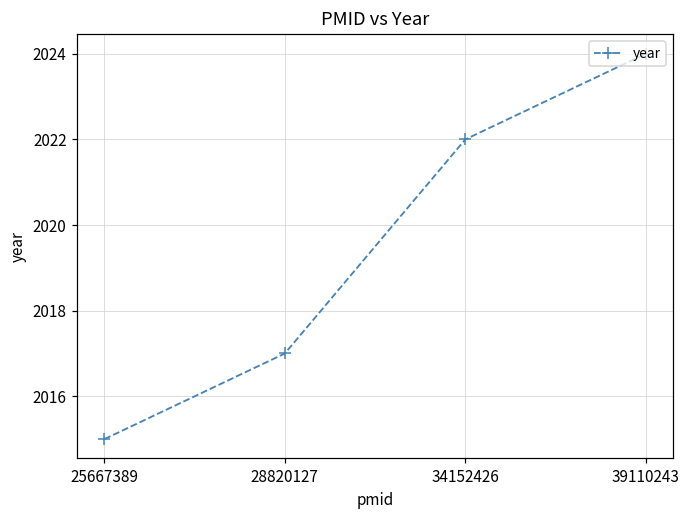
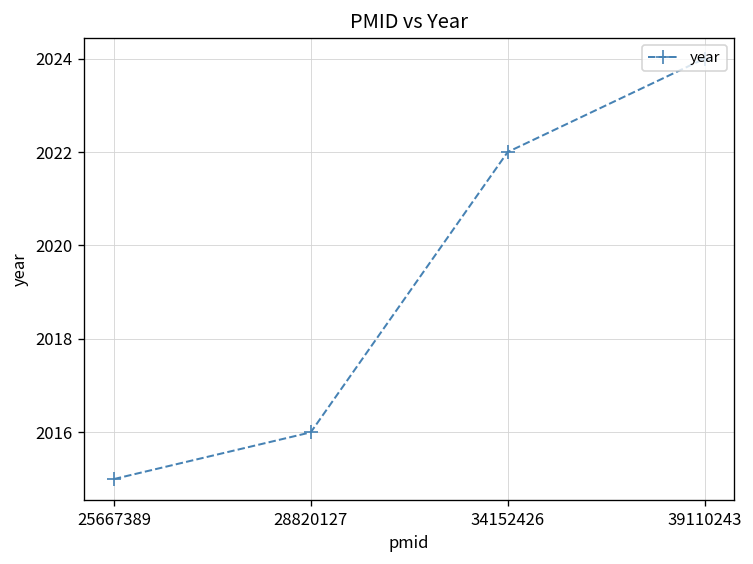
28820127: 2017 -> 2016
